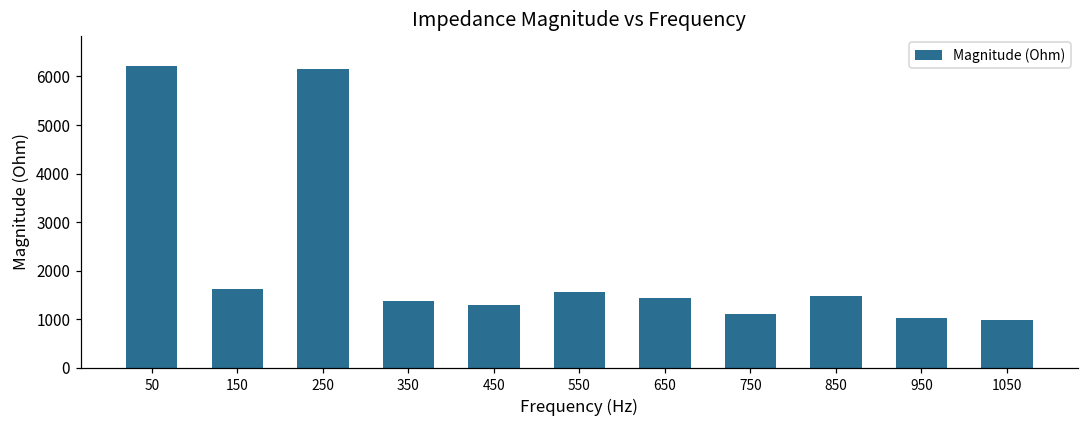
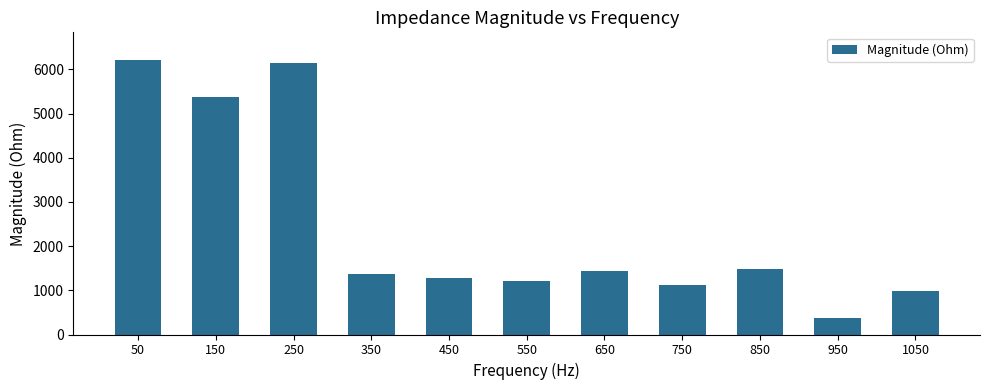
150: 1600 -> 5400
550: 1600 -> 1200
950: 1000 -> 400
